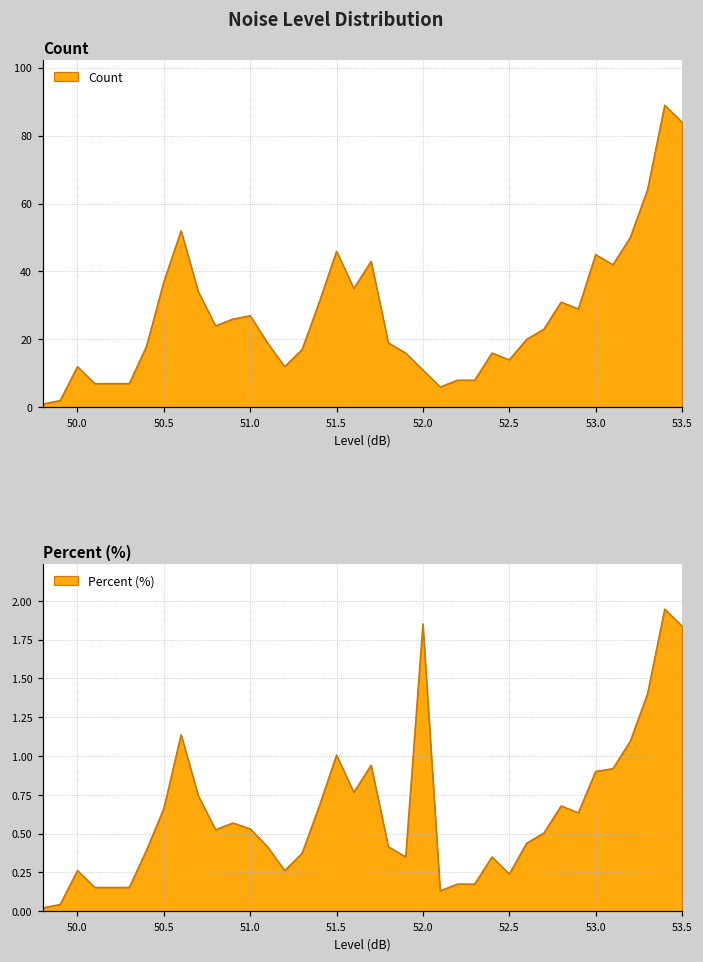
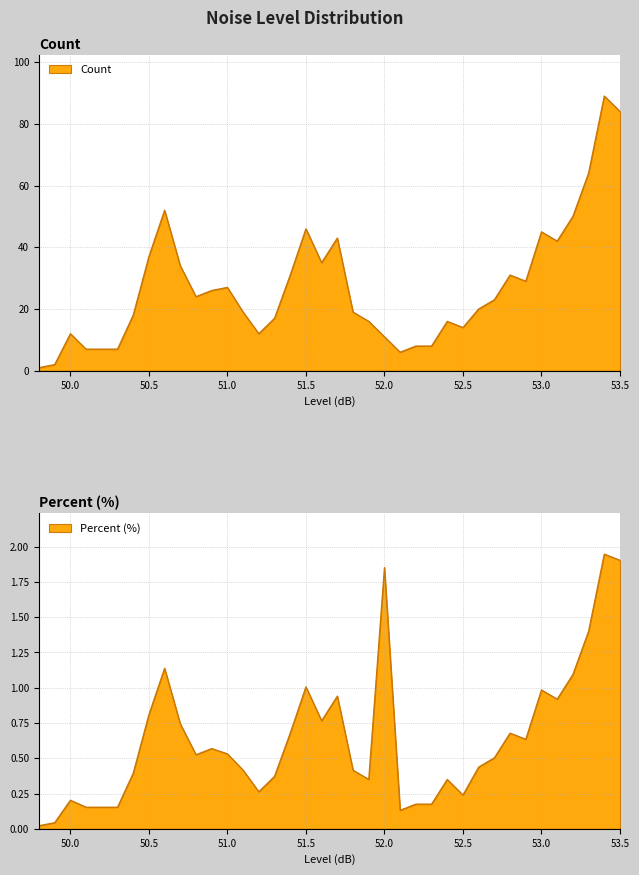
Percent (%), 50.0: 0.26 -> 0.20
Percent (%), 50.5: 0.66 -> 0.81
Percent (%), 53.0: 0.90 -> 0.98
Percent (%), 53.5: 1.84 -> 1.90
